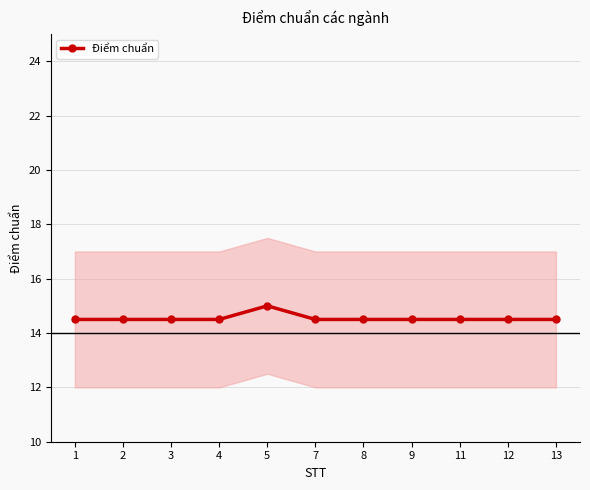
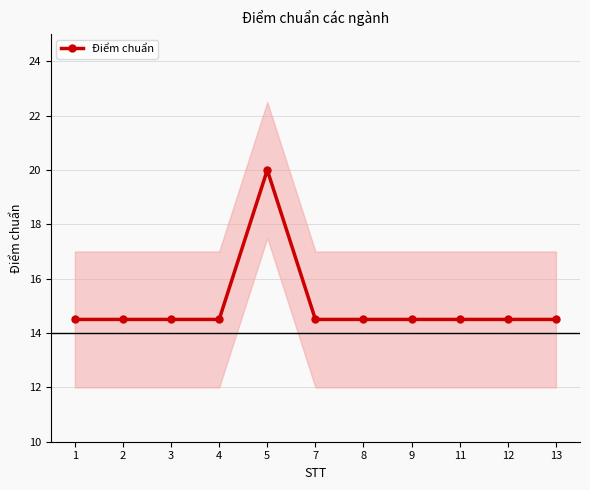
Điểm chuẩn, 5: 15 -> 20
